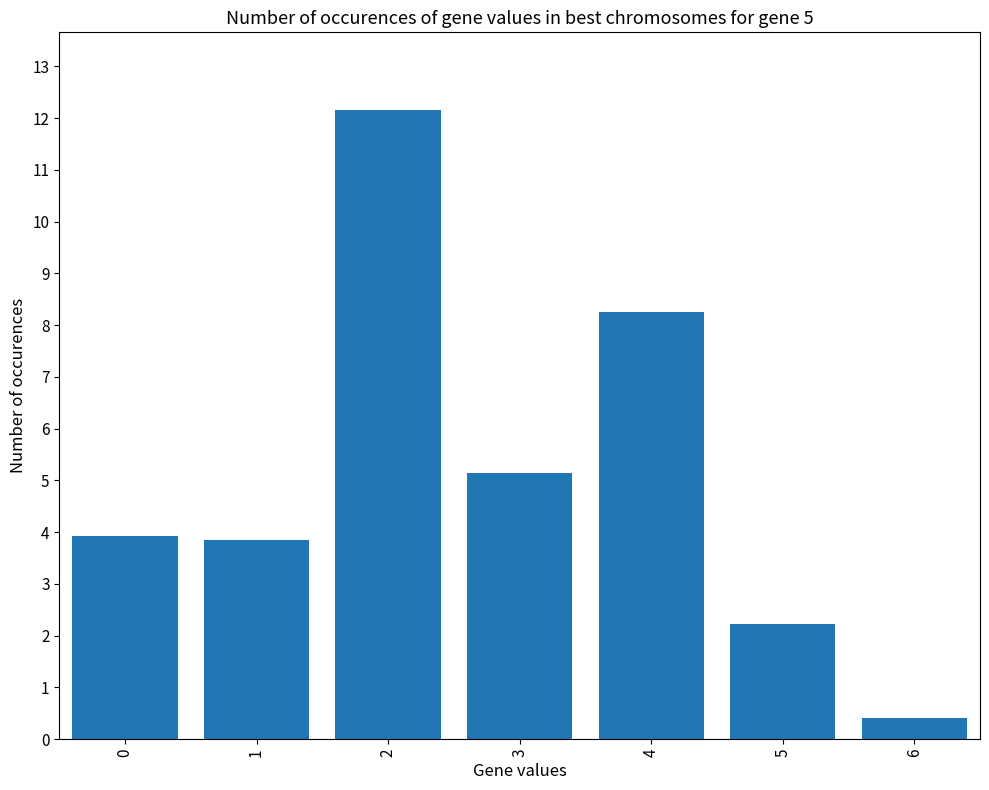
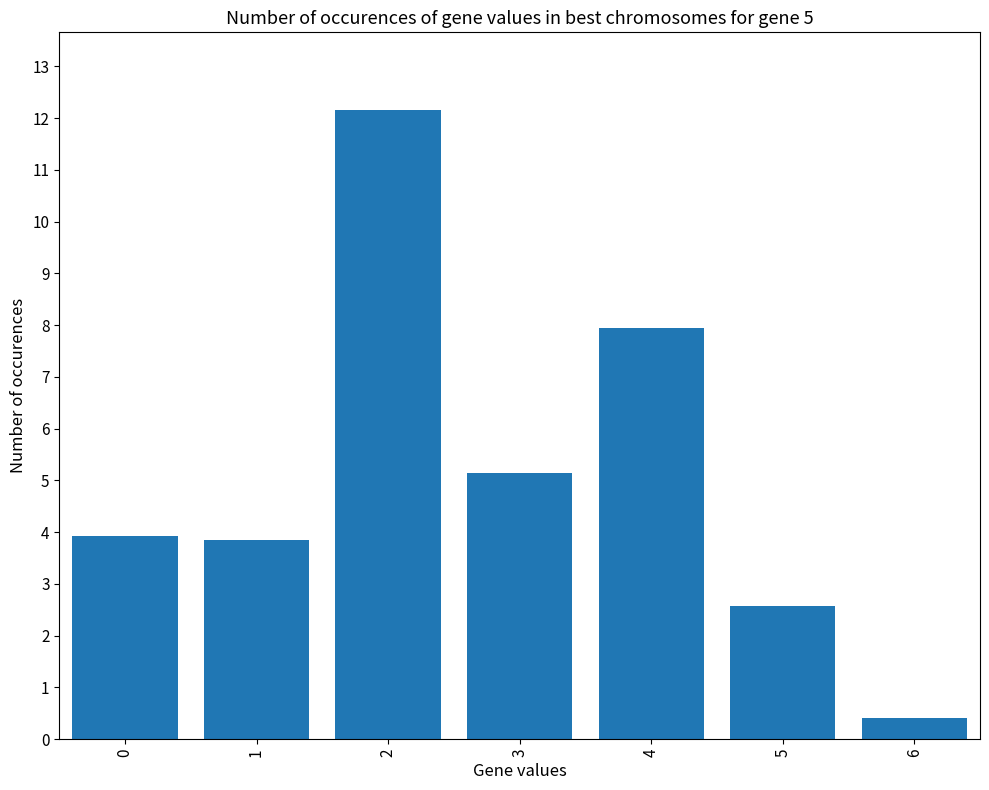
4: 8.3 -> 8.0
5: 2.2 -> 2.6
